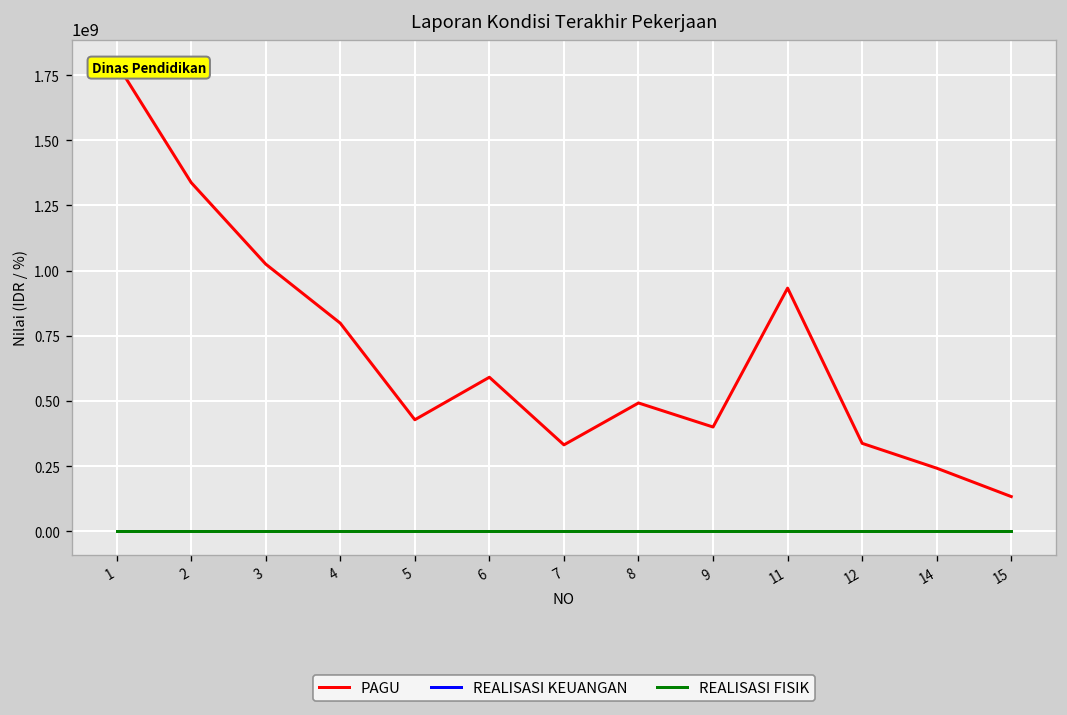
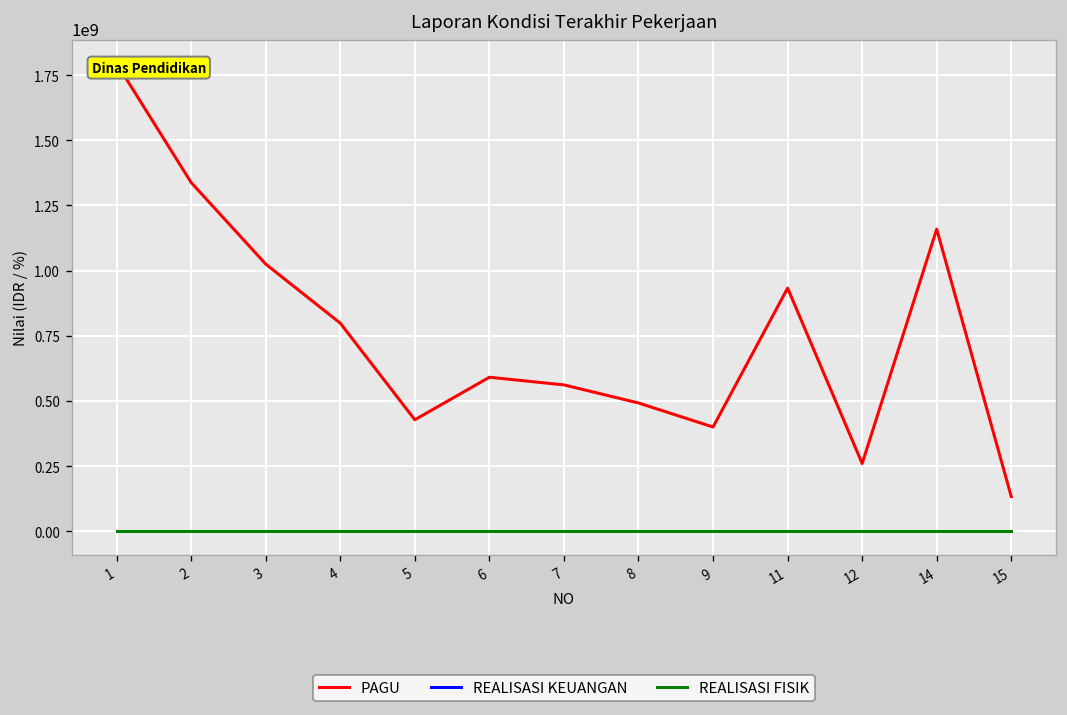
PAGU, 7: 330000000 -> 560000000
PAGU, 12: 340000000 -> 260000000
PAGU, 14: 240000000 -> 1160000000
